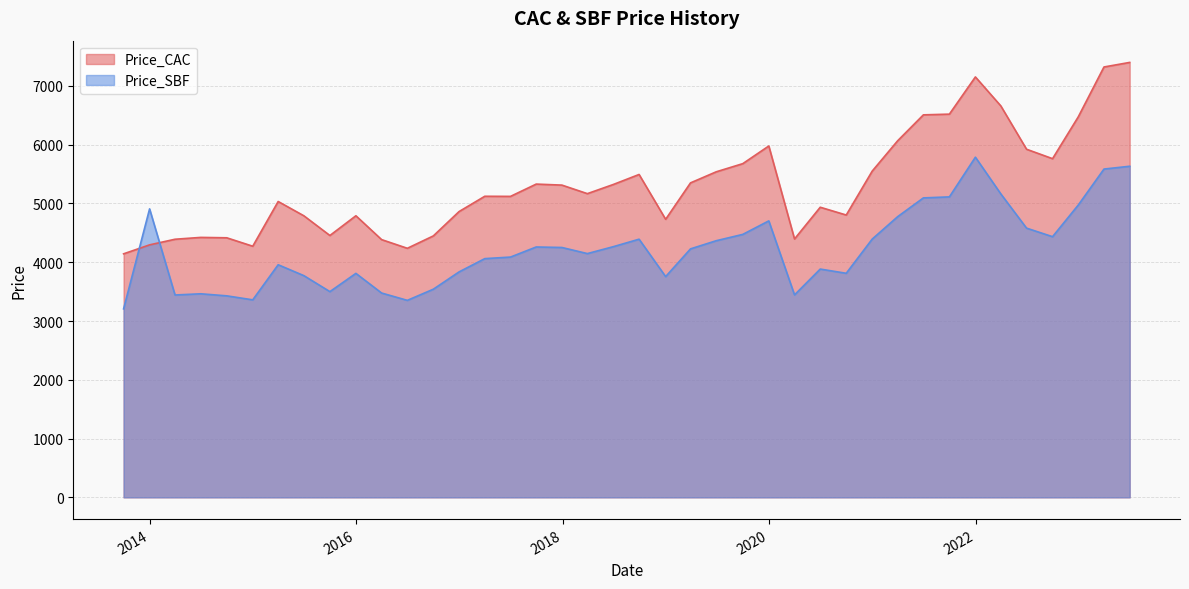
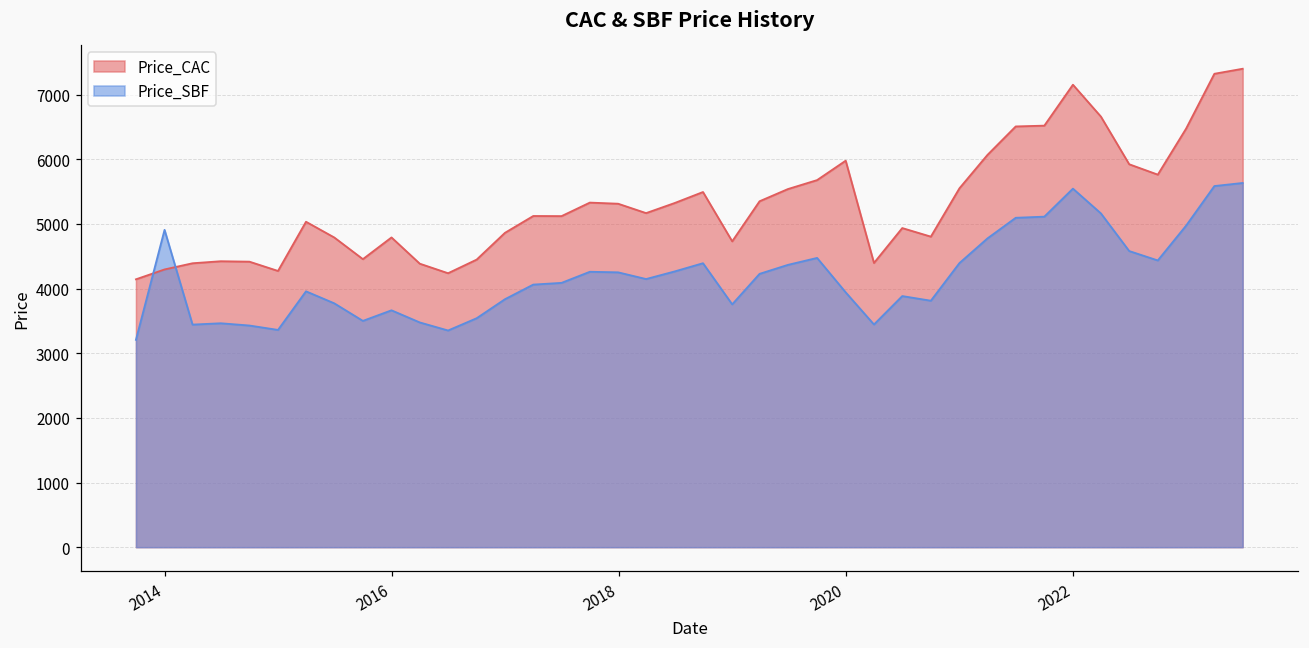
Price_SBF, 2016: 3800 -> 3700
Price_SBF, 2020: 4700 -> 3900
Price_SBF, 2022: 5800 -> 5500
